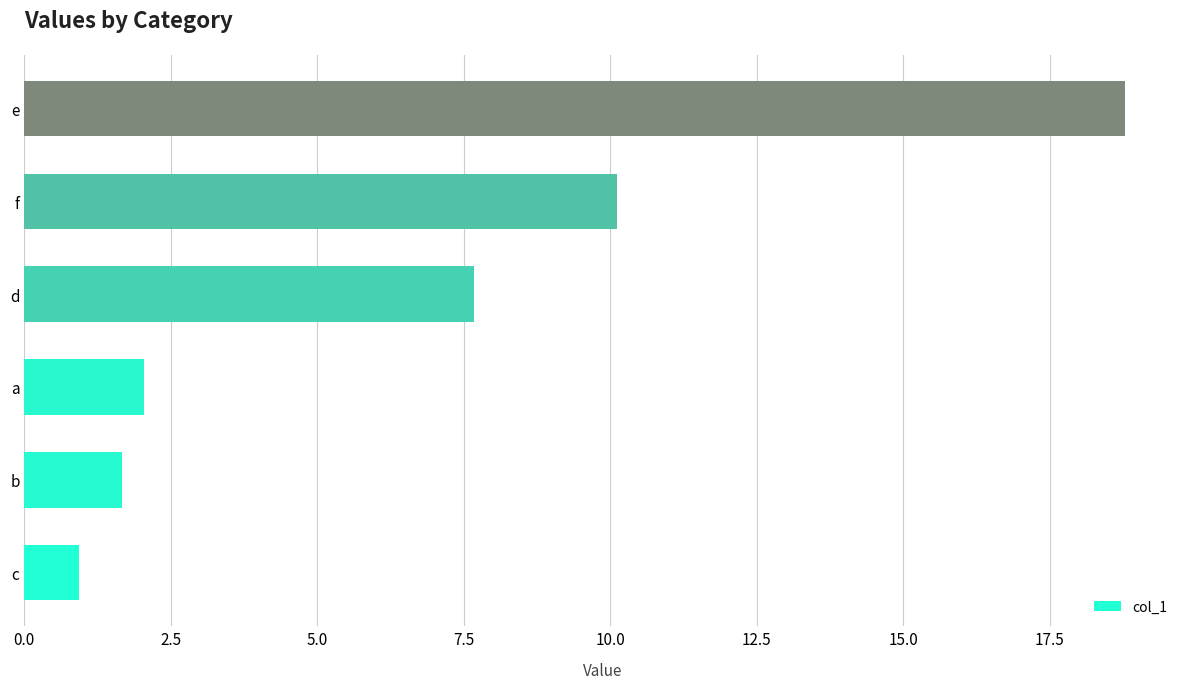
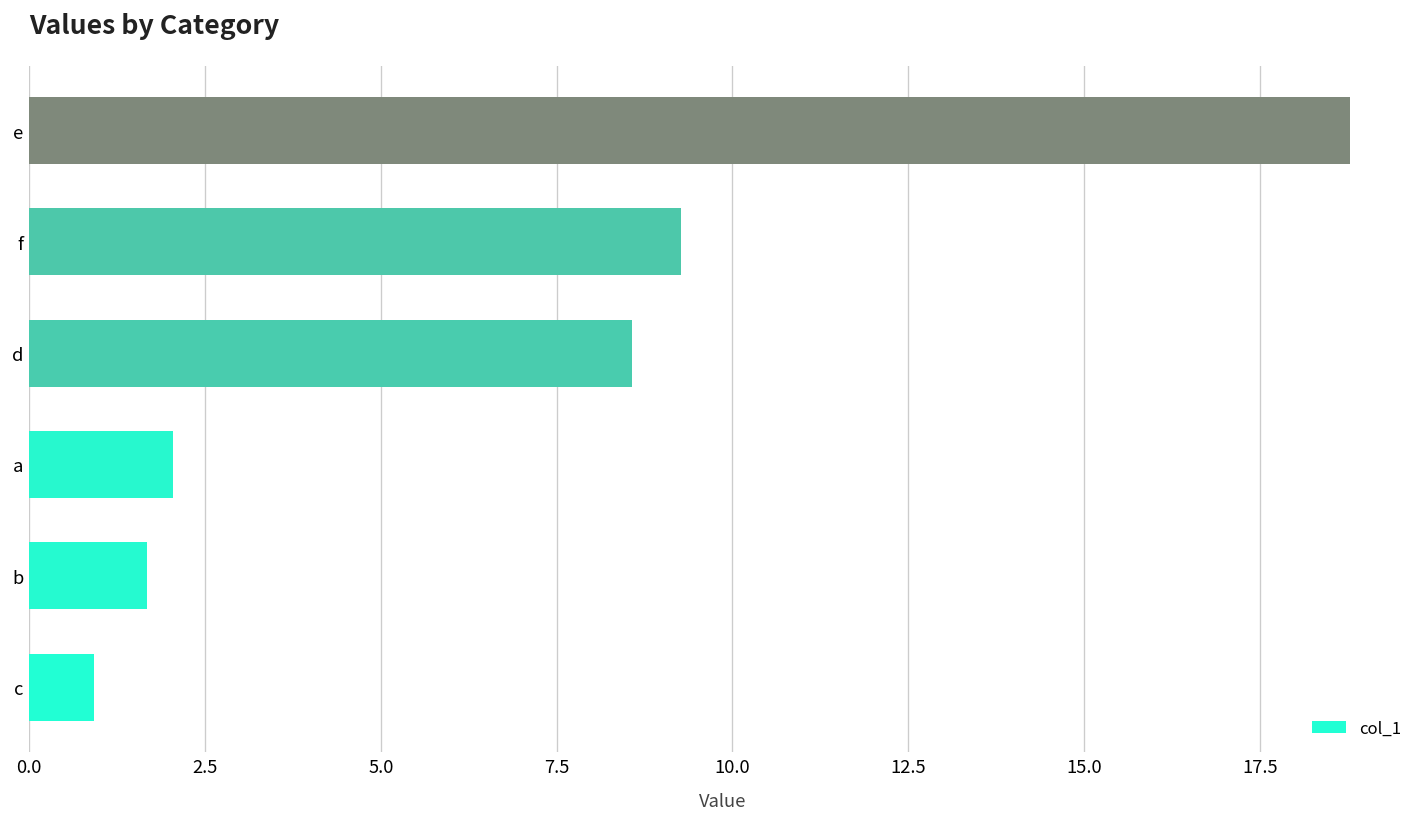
f: 10.1 -> 9.3
d: 7.7 -> 8.6
